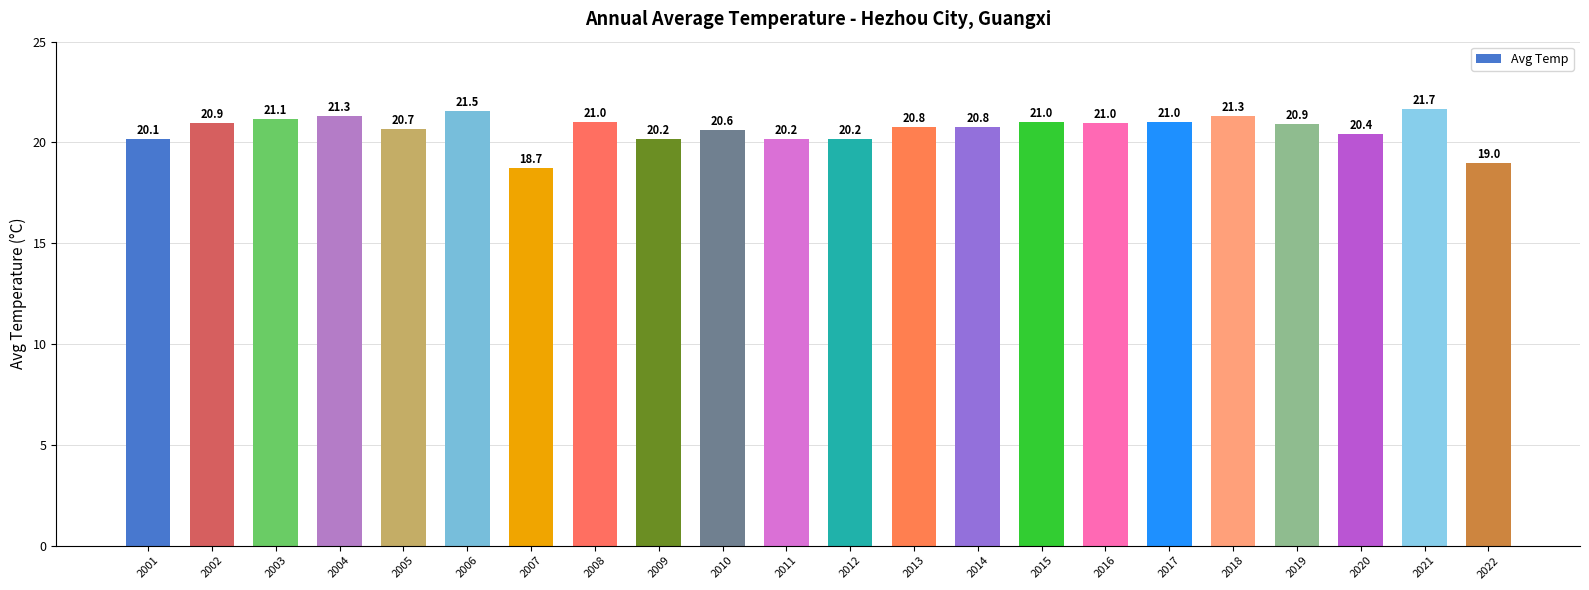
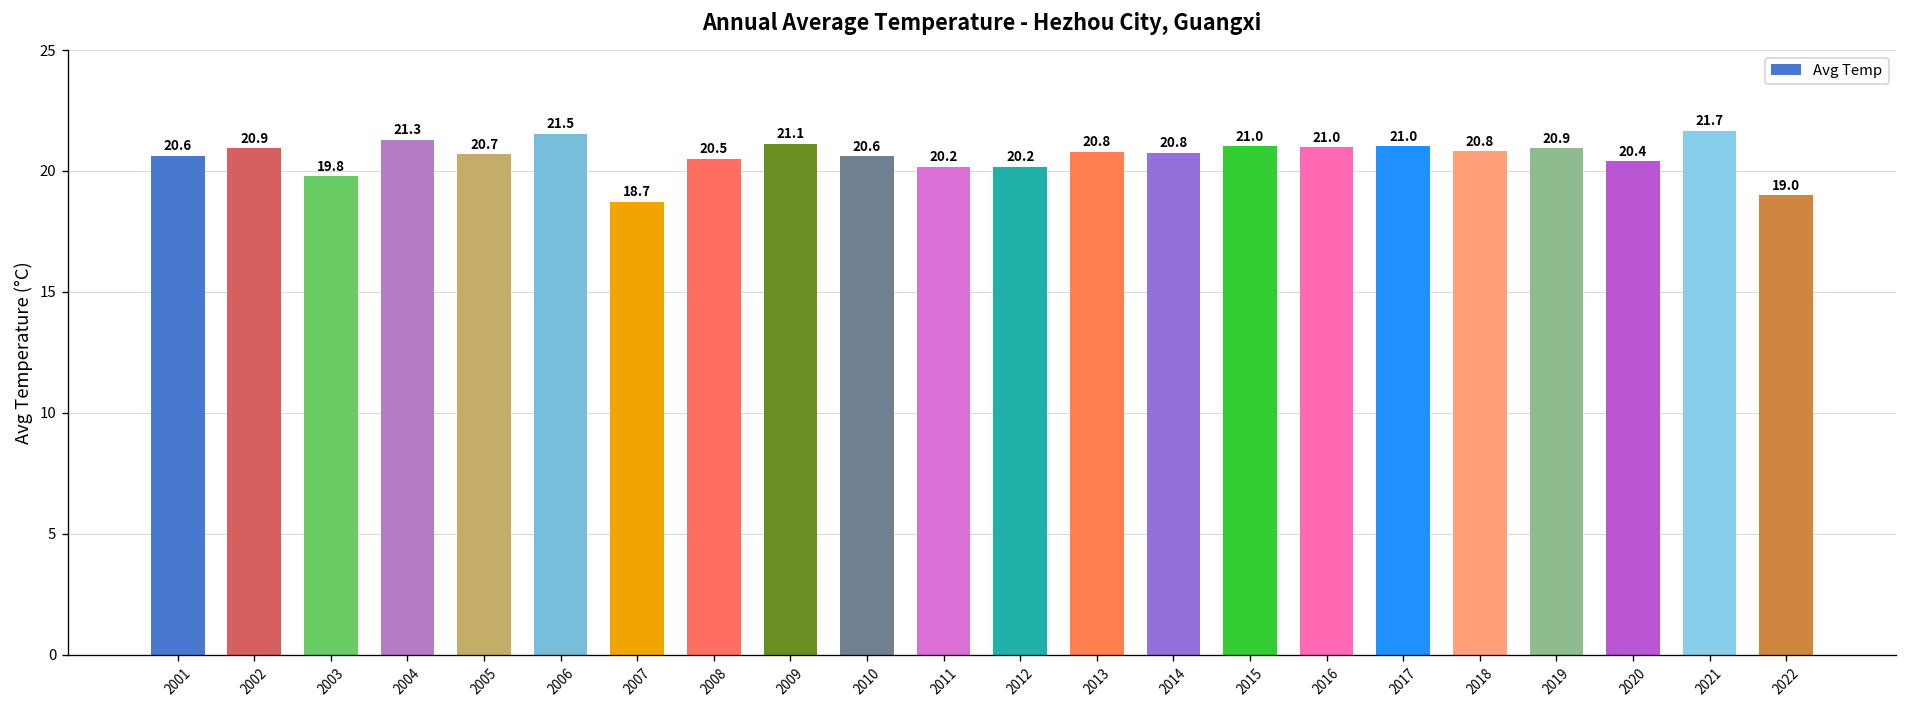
2001: 20.1 -> 20.6
2003: 21.1 -> 19.8
2008: 21.0 -> 20.5
2009: 20.2 -> 21.1
2018: 21.3 -> 20.8
